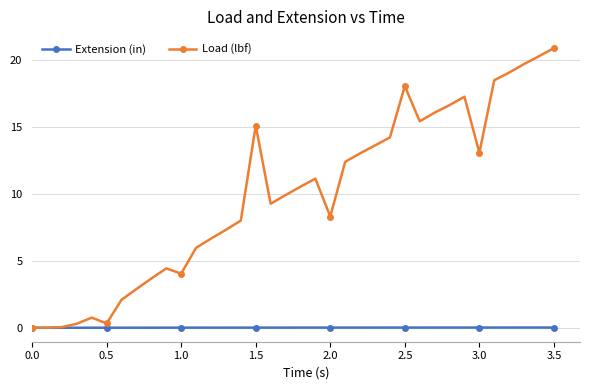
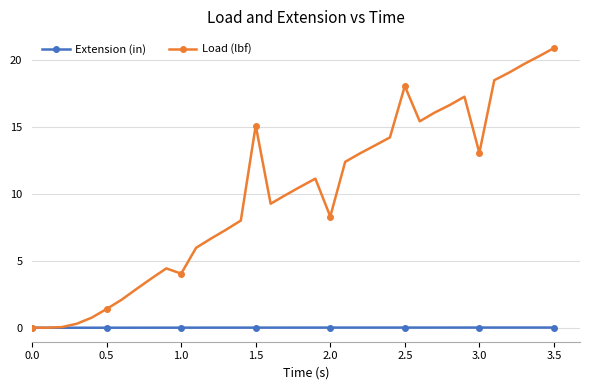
Load (lbf), 0.5: 0.3 -> 1.4
